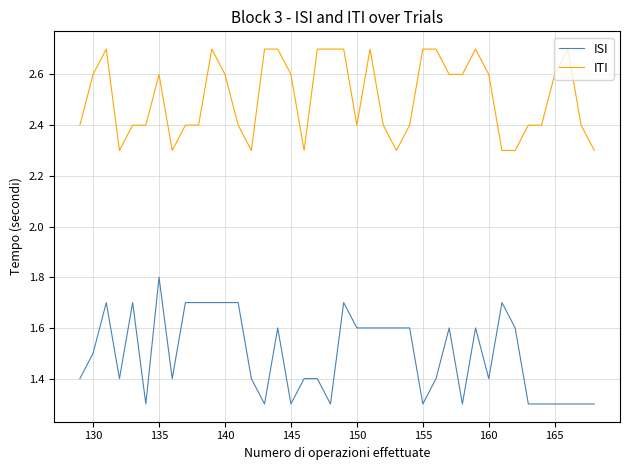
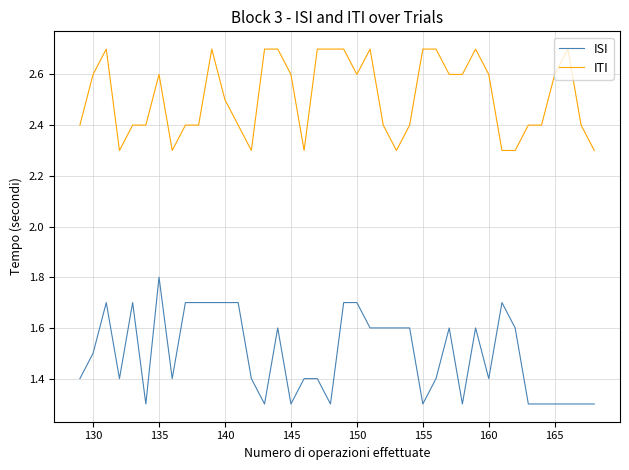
ITI, 140: 2.6 -> 2.5
ISI, 150: 1.6 -> 1.7
ITI, 150: 2.4 -> 2.6
